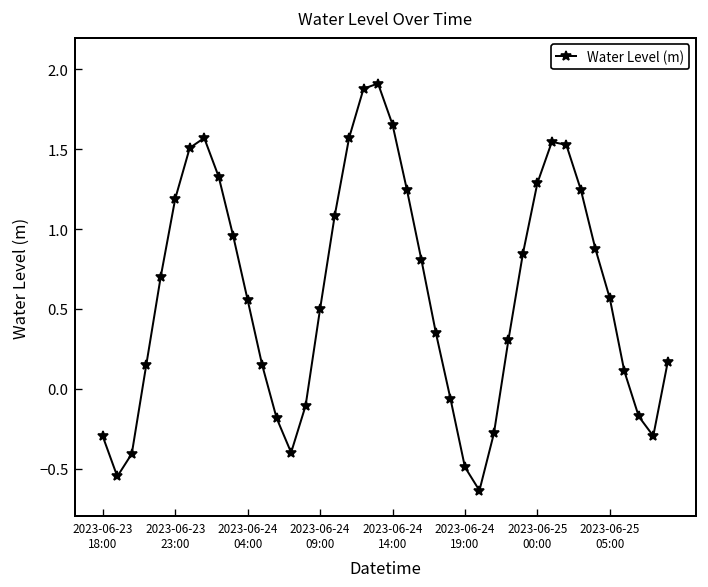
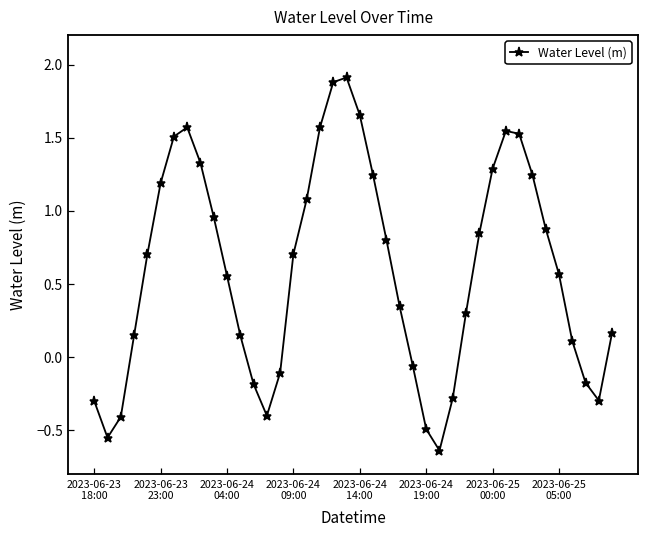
2023-06-24 09:00: 0.50 -> 0.71
